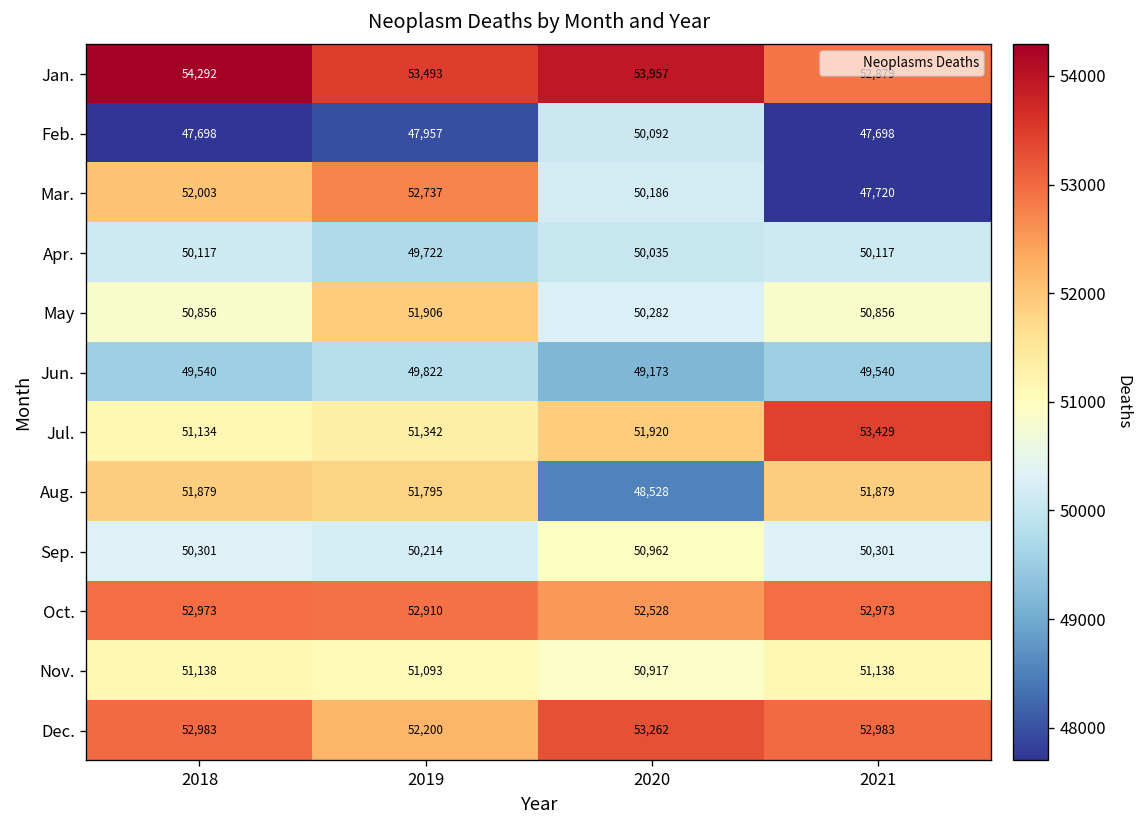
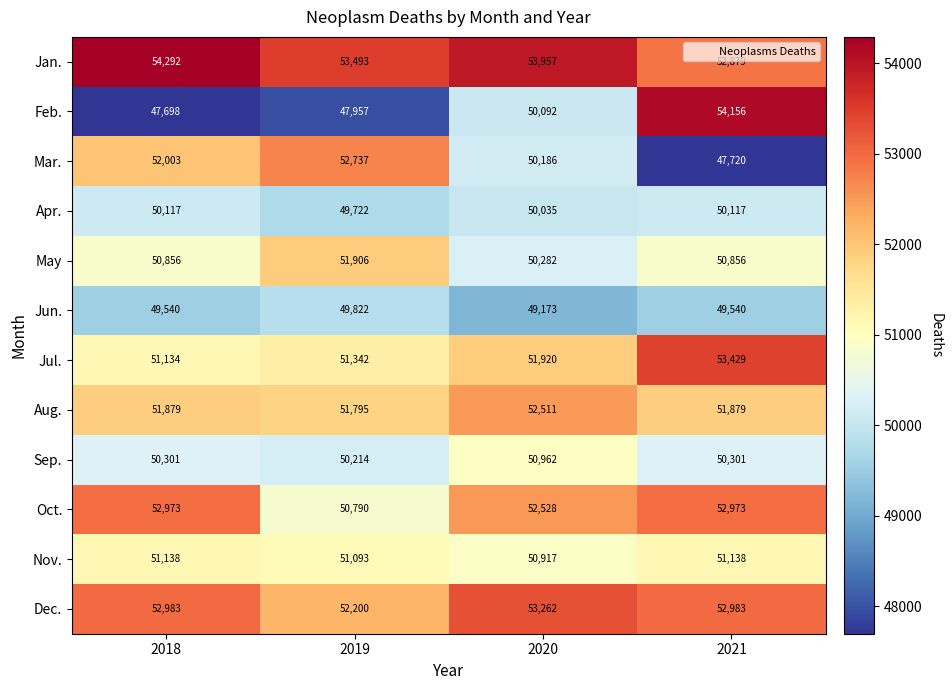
Feb., 2021: 47,698 -> 54,156
Aug., 2020: 48,528 -> 52,511
Oct., 2019: 52,910 -> 50,790
